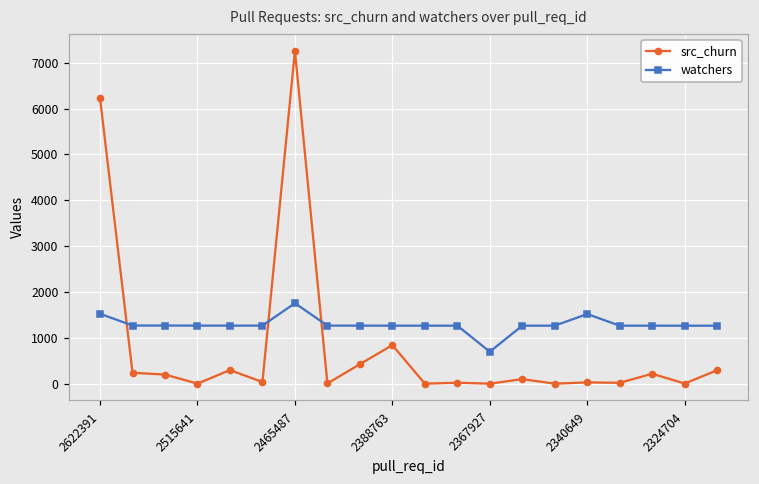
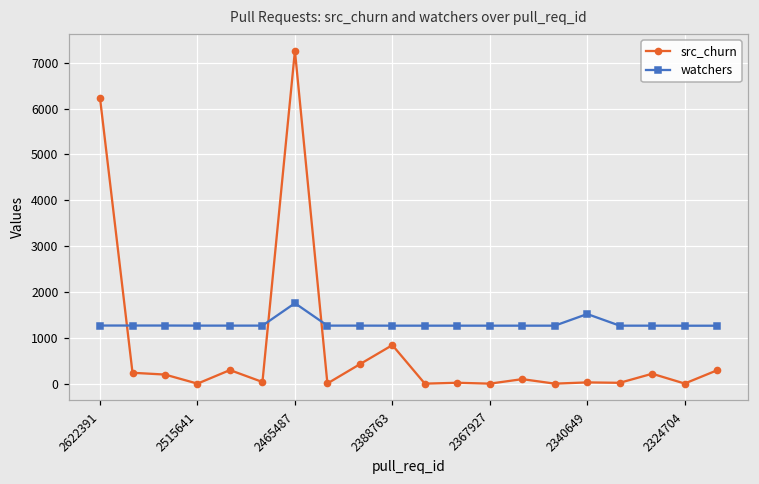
watchers, 2622391: 1500 -> 1300
watchers, 2367927: 700 -> 1300
